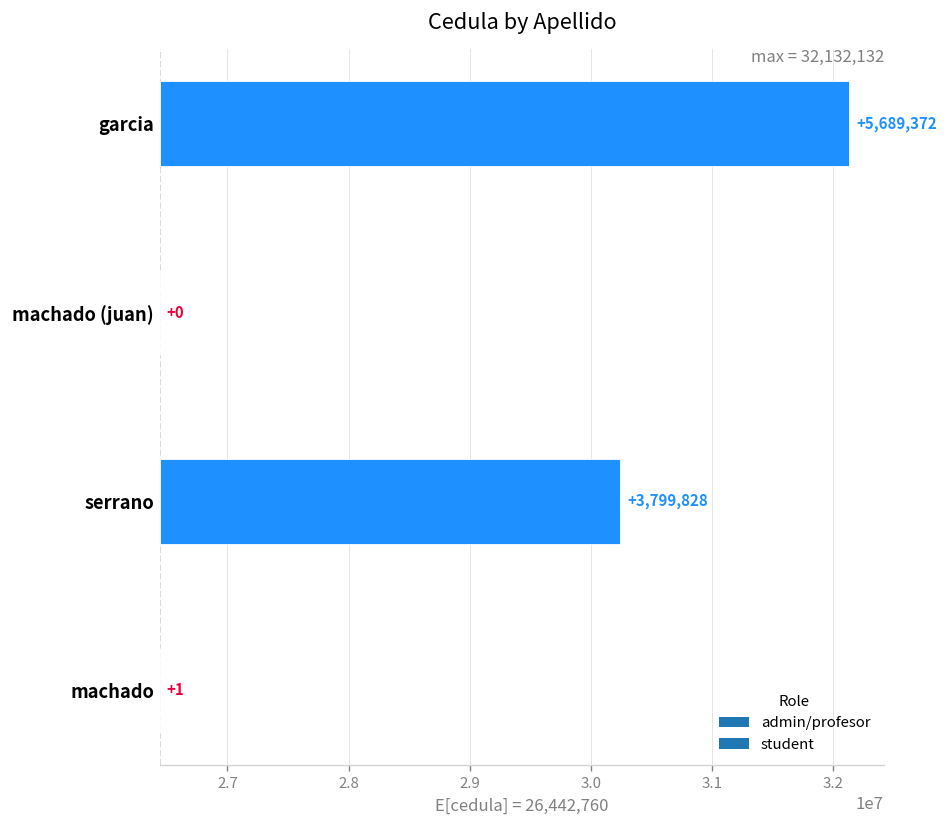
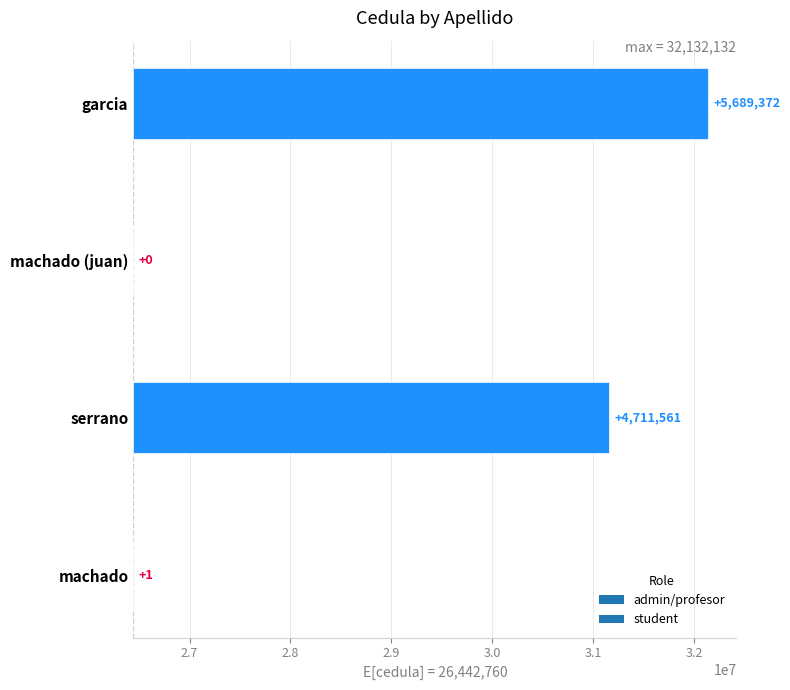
serrano: +3,799,828 -> +4,711,561
